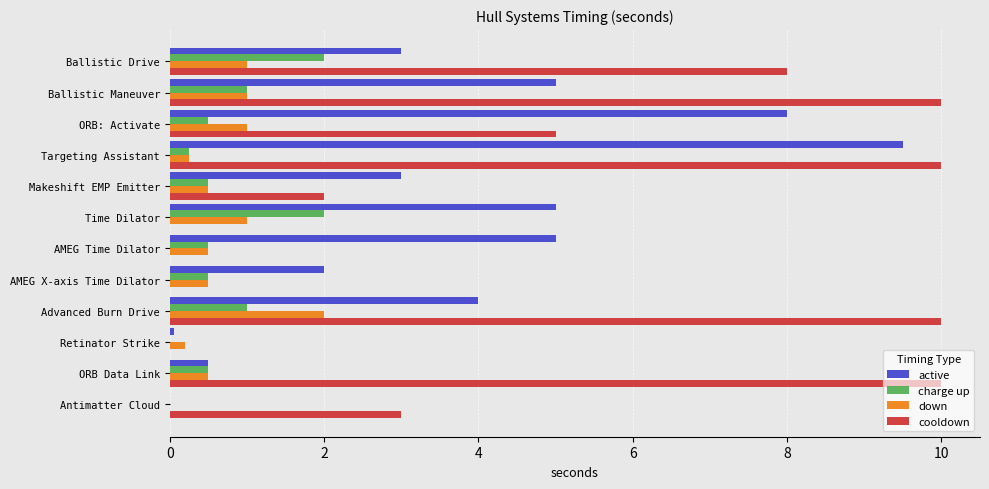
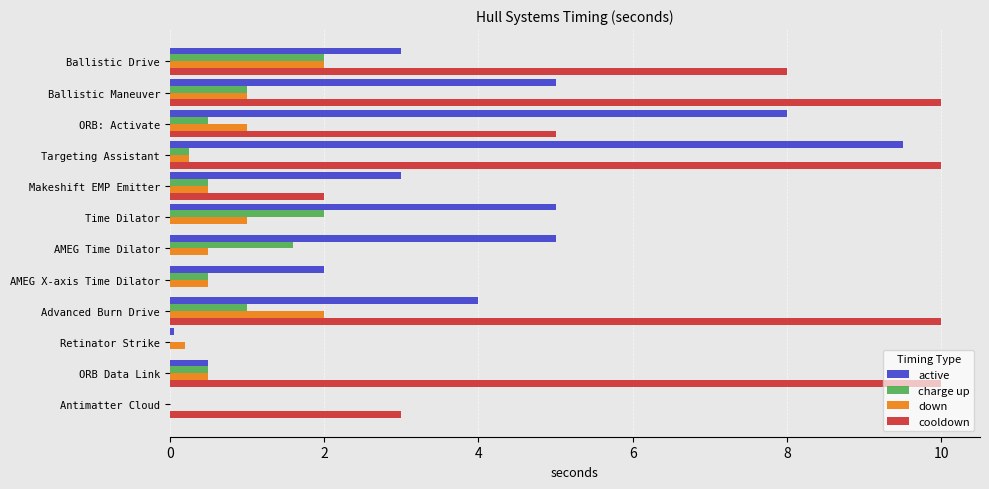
down, Ballistic Drive: 1 -> 2
charge up, AMEG Time Dilator: 0.5 -> 1.6
